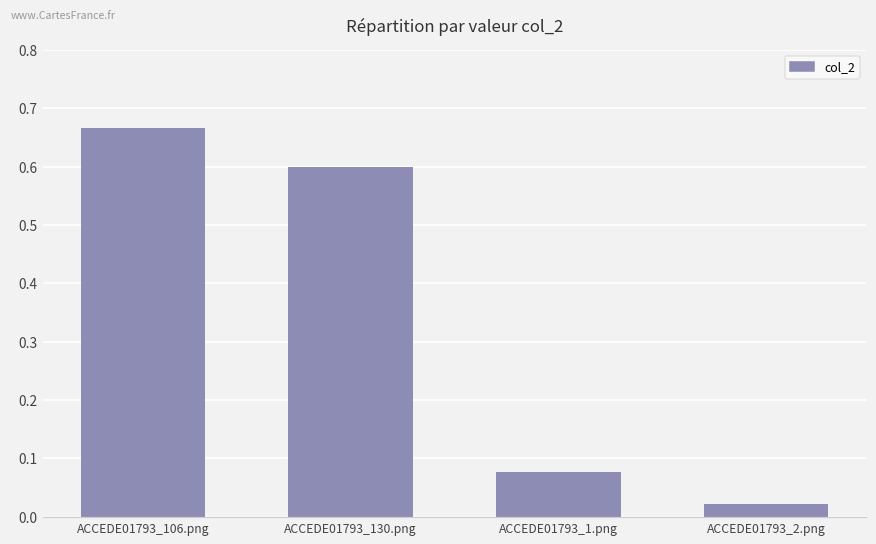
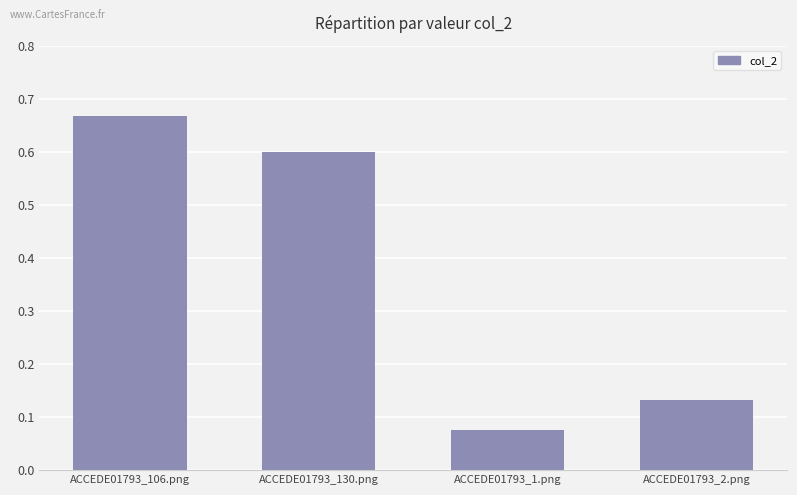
ACCEDE01793_2.png: 0.02 -> 0.13
